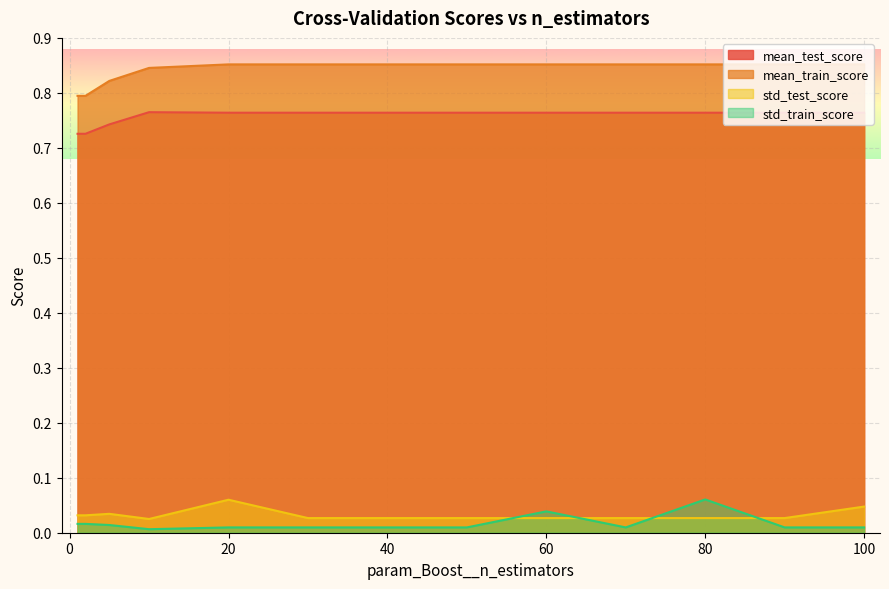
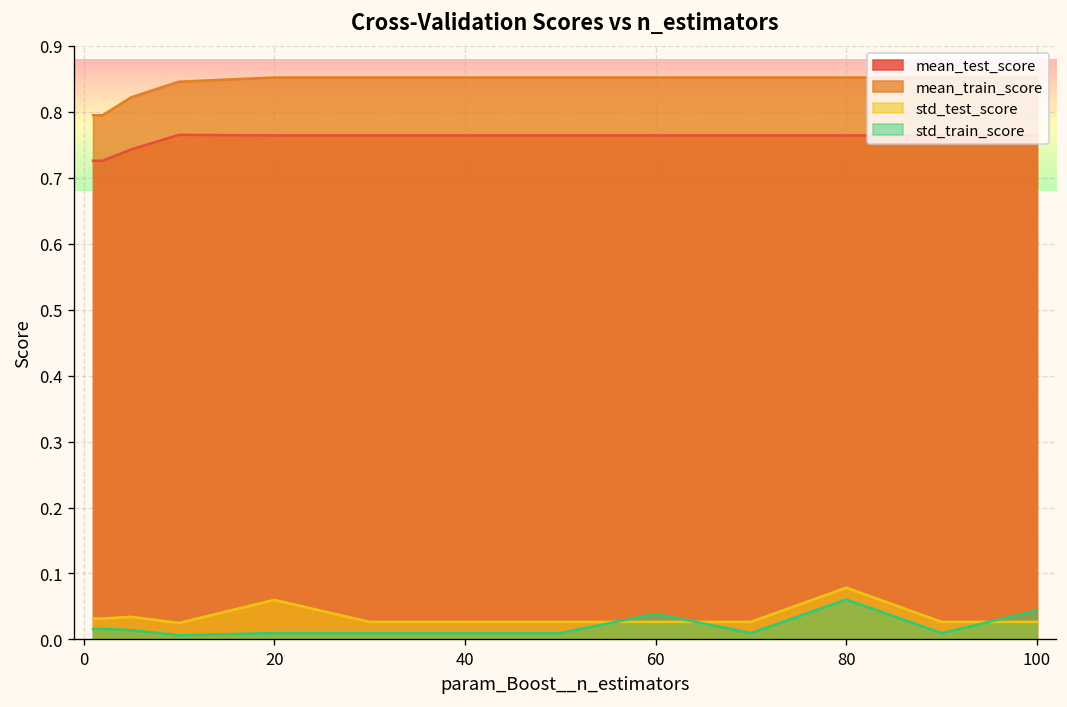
std_test_score, 80: 0.03 -> 0.08
std_test_score, 100: 0.05 -> 0.03
std_train_score, 100: 0.01 -> 0.04
